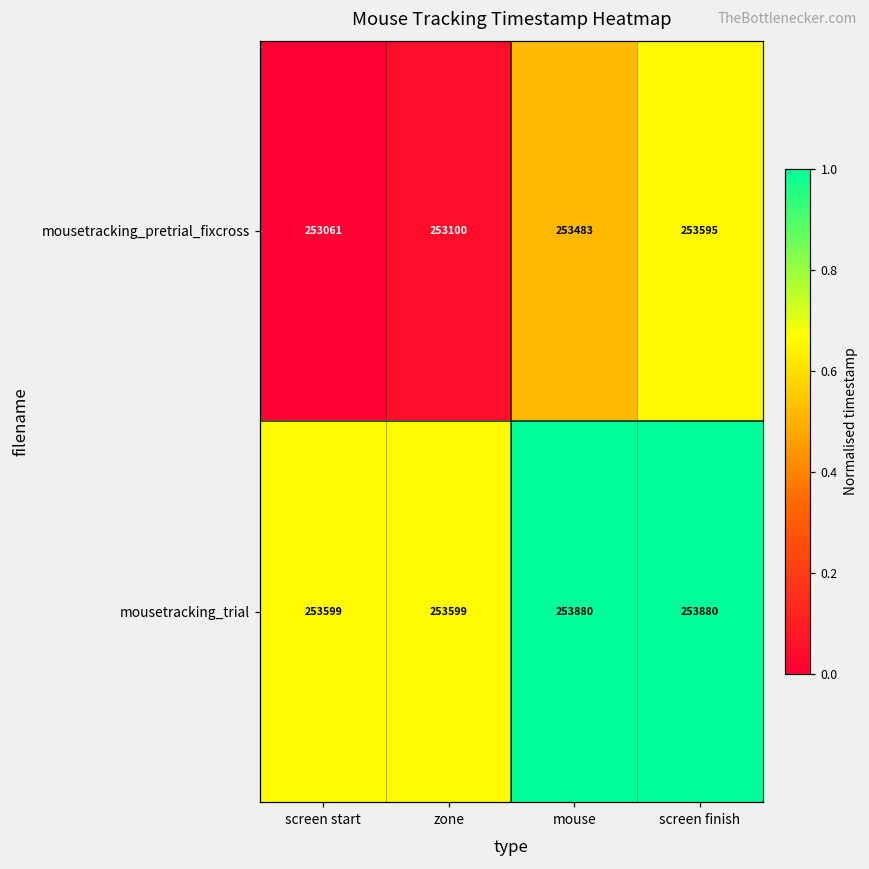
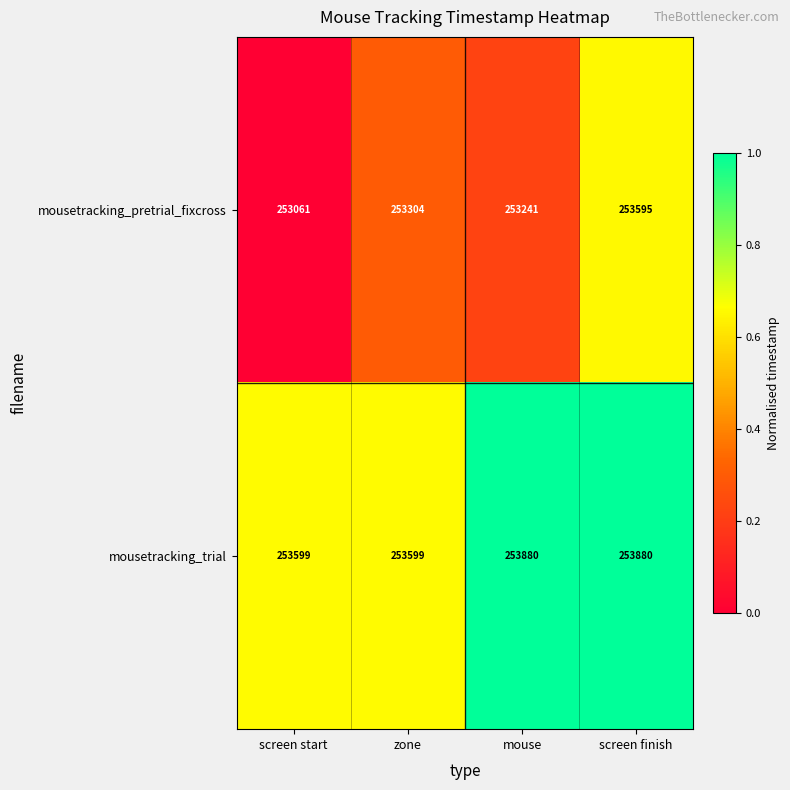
mousetracking_pretrial_fixcross, zone: 253100 -> 253304
mousetracking_pretrial_fixcross, mouse: 253483 -> 253241
